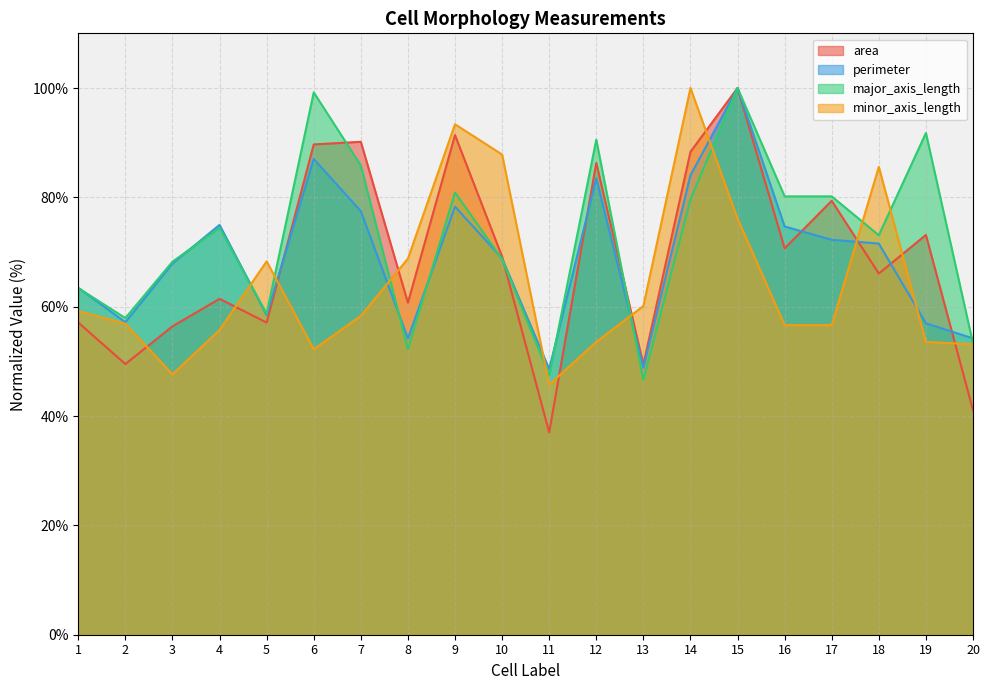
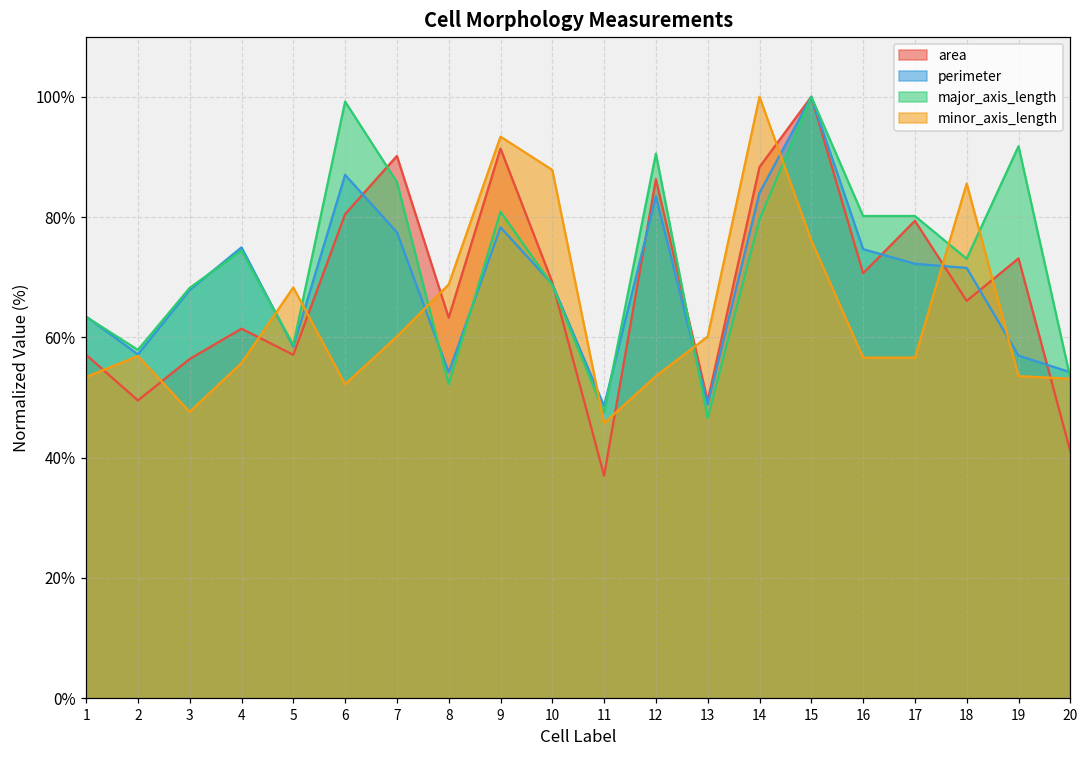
minor_axis_length, 1: 59% -> 53%
area, 6: 90% -> 80%
minor_axis_length, 7: 58% -> 60%
area, 8: 61% -> 63%
